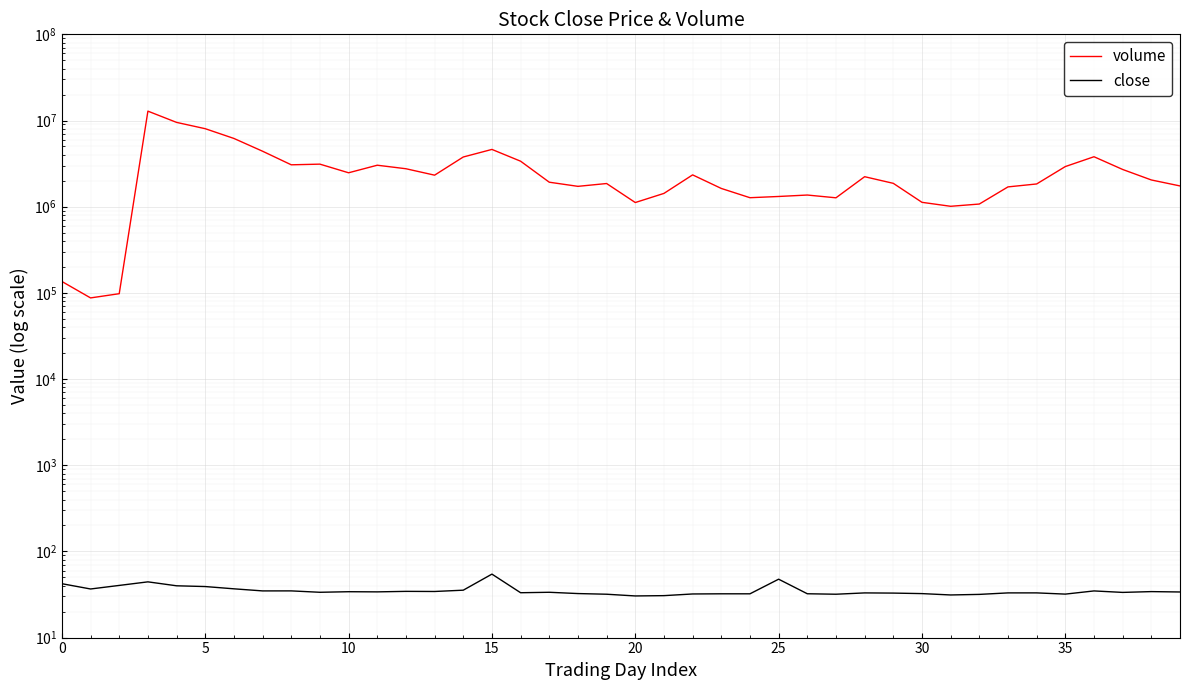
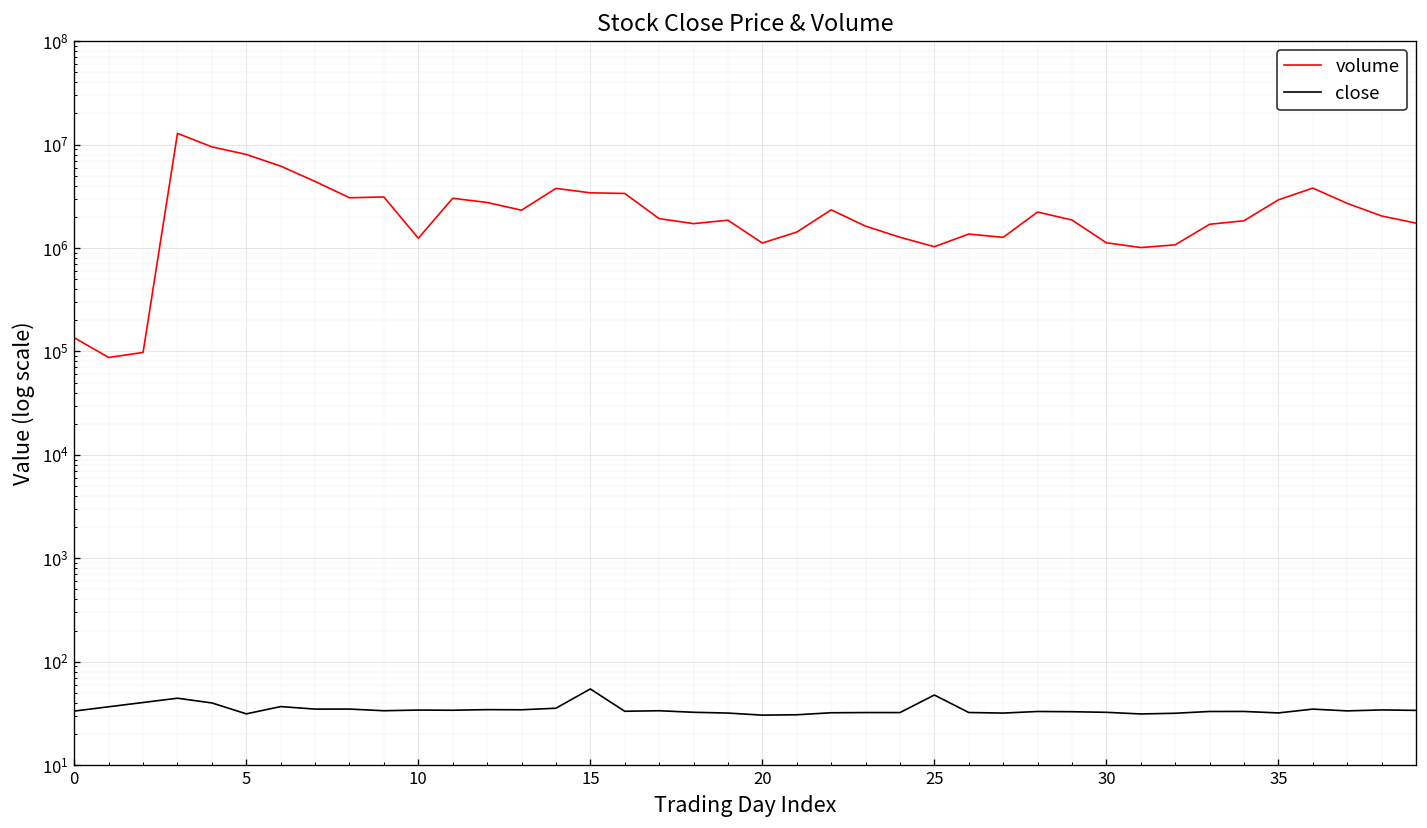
close, 0: 40 -> 33
close, 5: 40 -> 31
volume, 10: 2500000 -> 1200000
volume, 15: 5000000 -> 3400000
volume, 25: 1300000 -> 1000000
